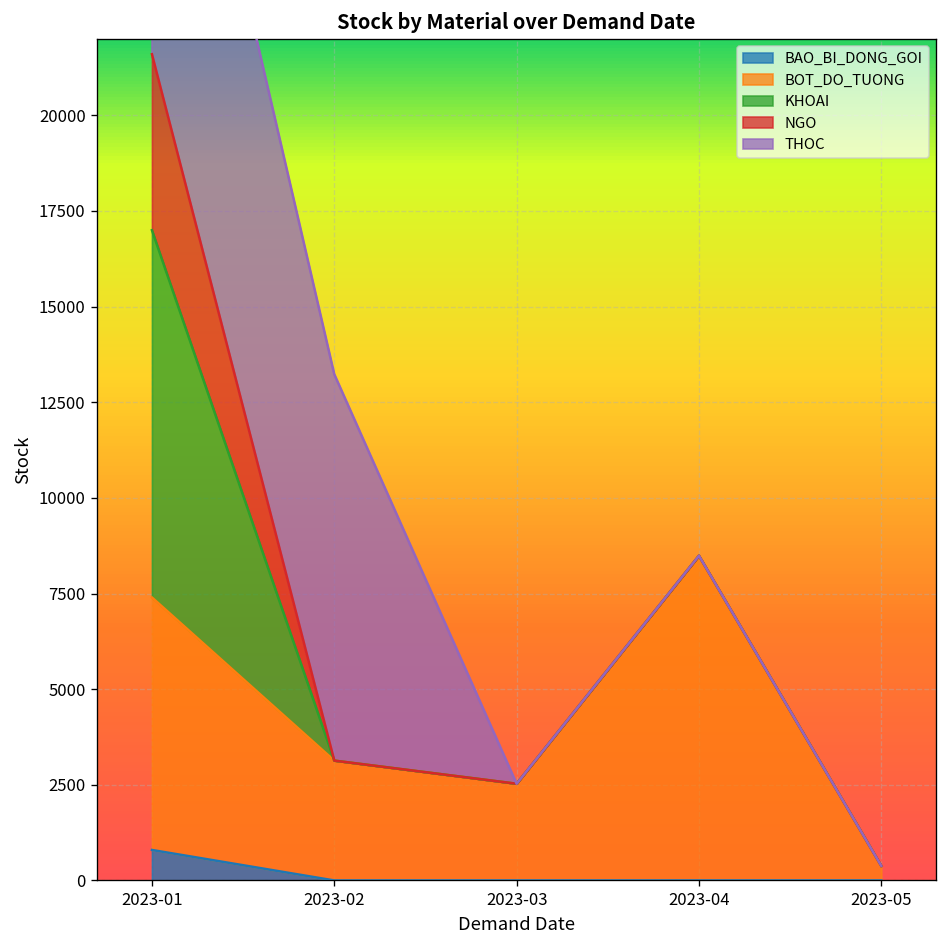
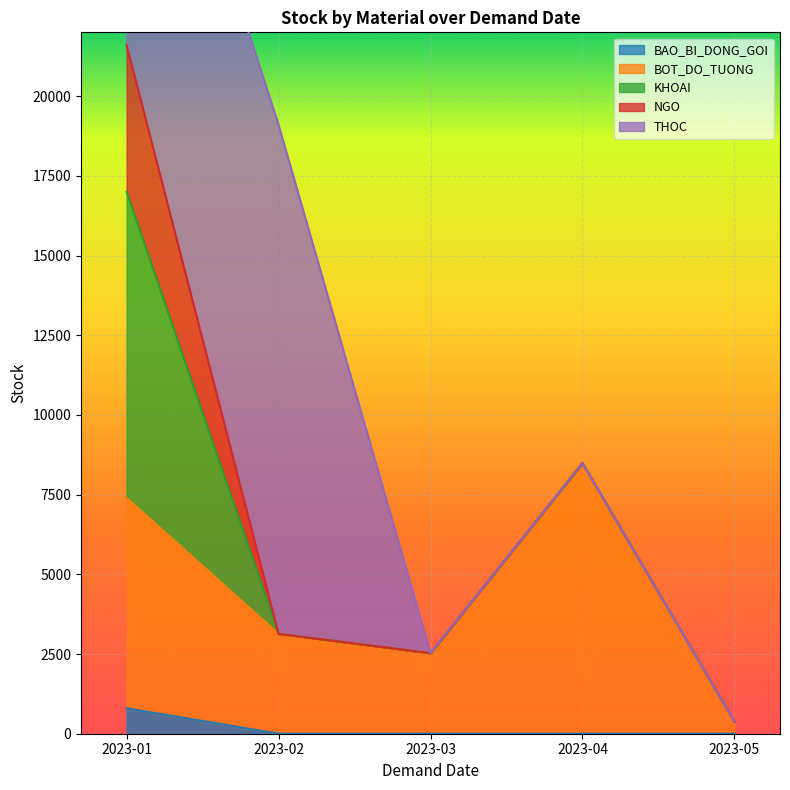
THOC, 2023-02: 10100 -> 16000
